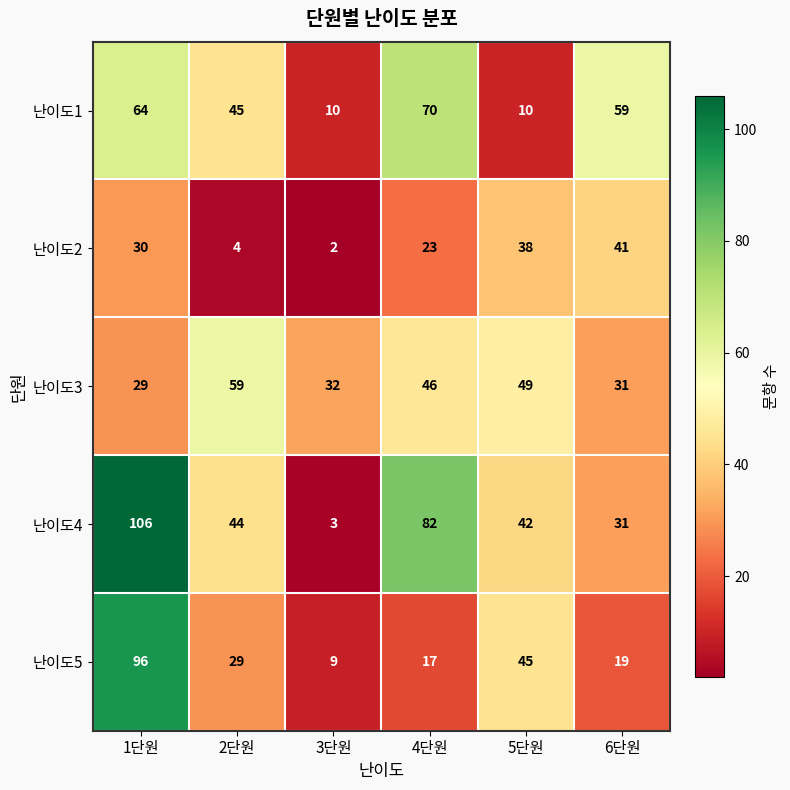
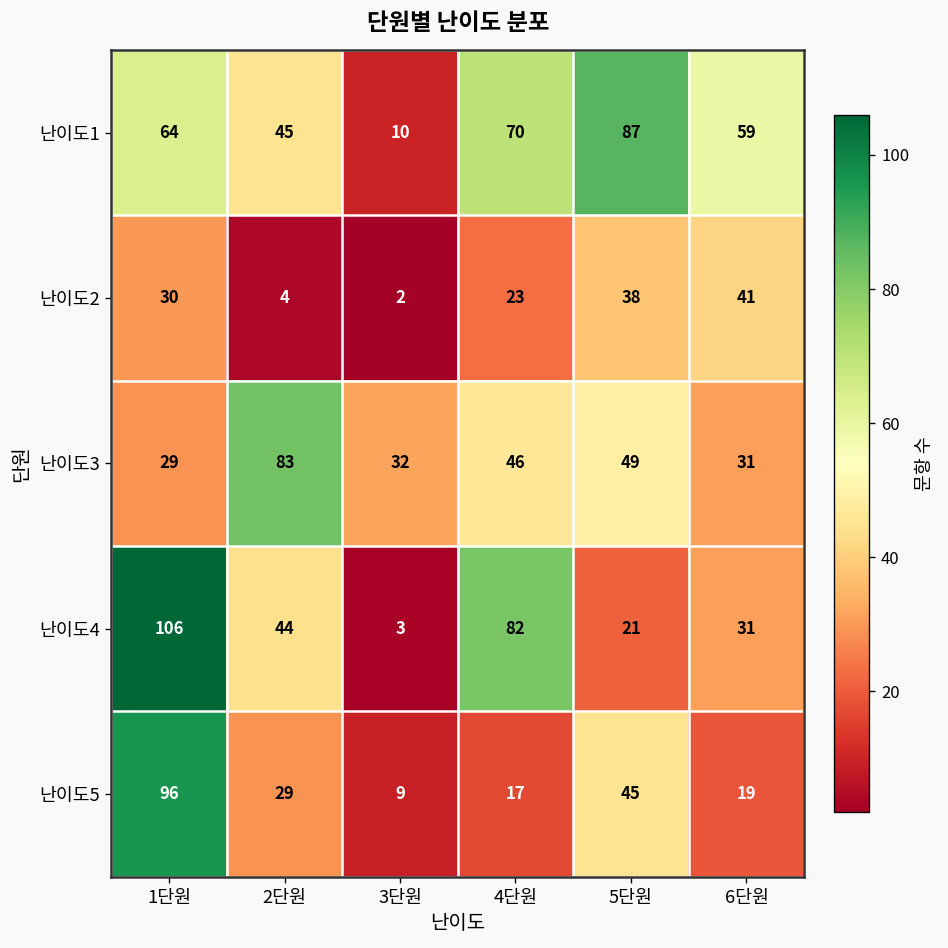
난이도1, 5단원: 10 -> 87
난이도3, 2단원: 59 -> 83
난이도4, 5단원: 42 -> 21
